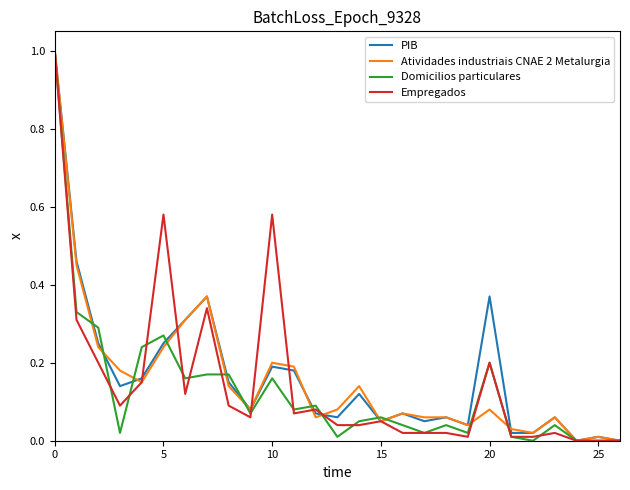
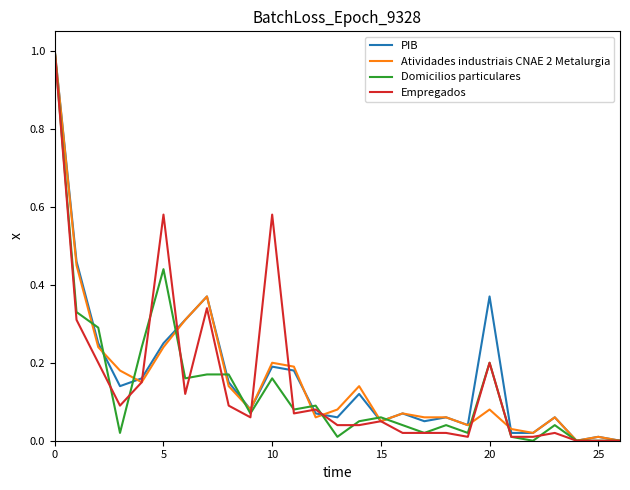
Domicilios particulares, 5: 0.27 -> 0.44
